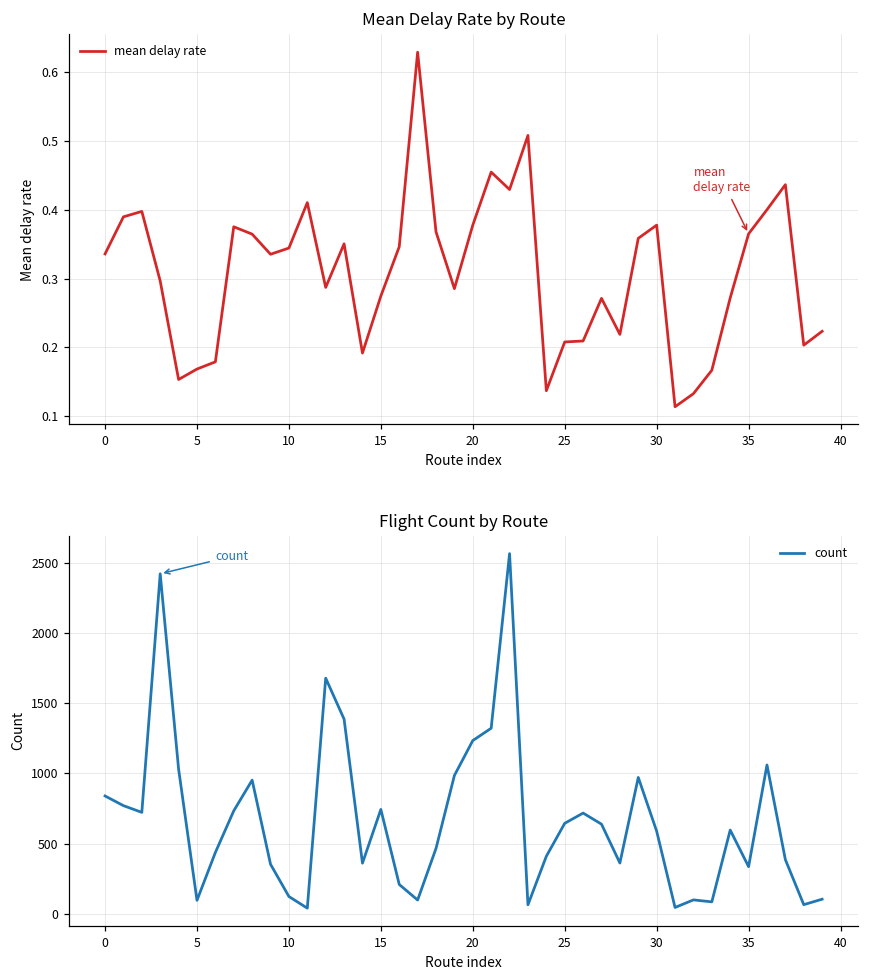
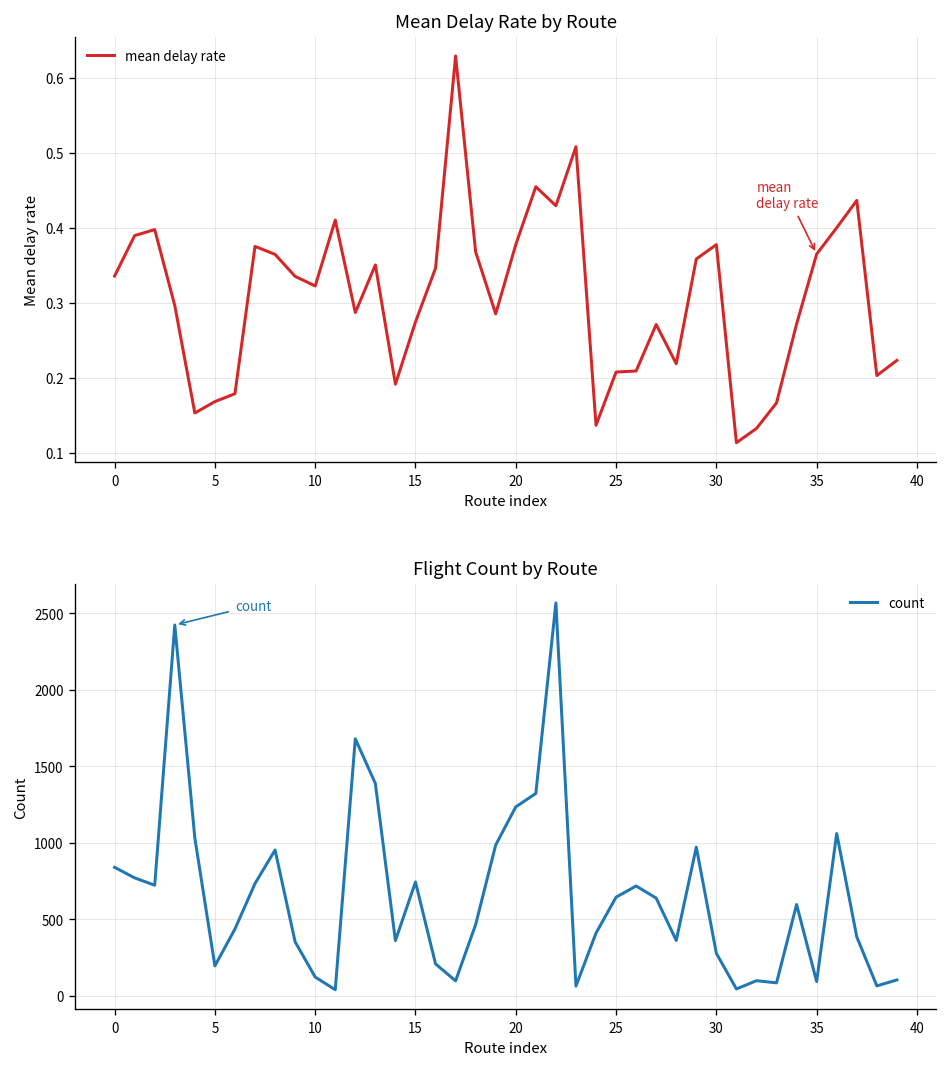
Mean Delay Rate by Route, 10: 0.34 -> 0.32
Flight Count by Route, 5: 100 -> 200
Flight Count by Route, 30: 590 -> 280
Flight Count by Route, 35: 340 -> 90
